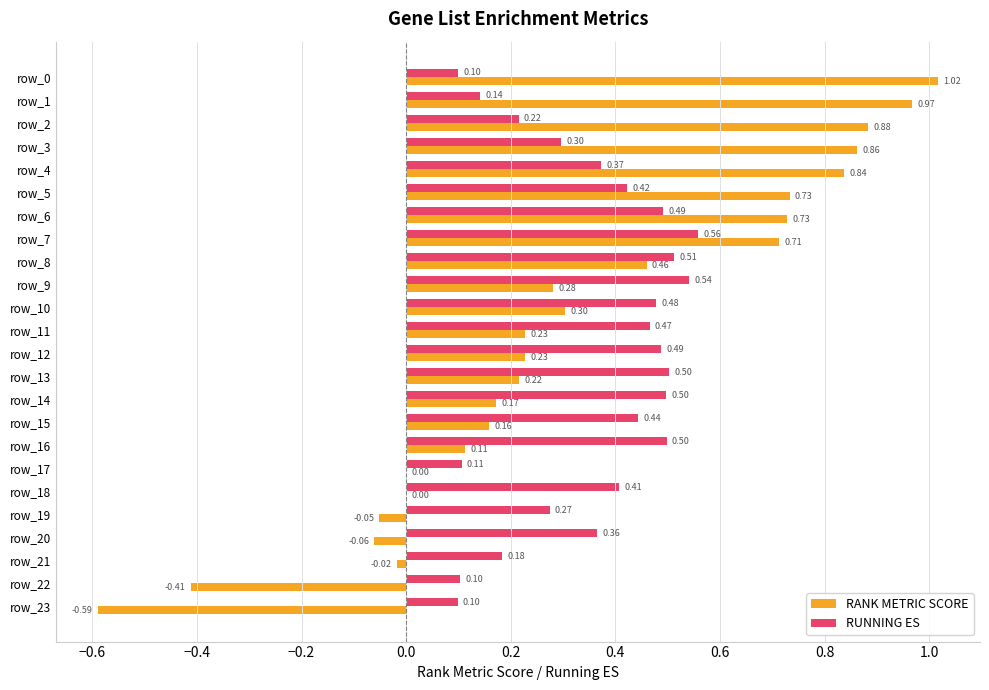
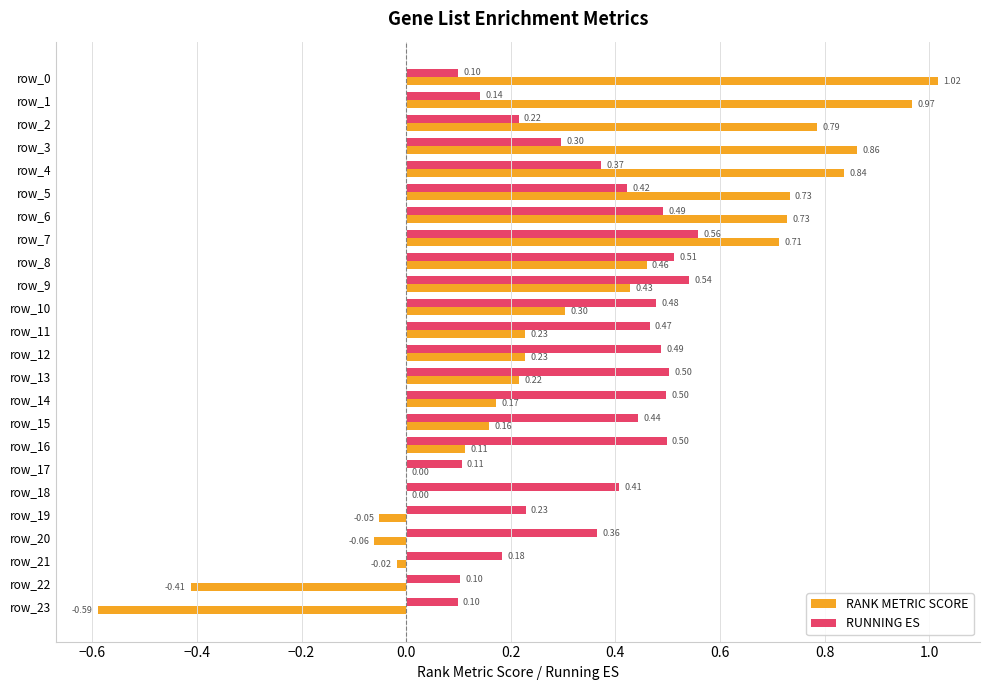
RANK METRIC SCORE, row_2: 0.88 -> 0.79
RANK METRIC SCORE, row_9: 0.28 -> 0.43
RUNNING ES, row_19: 0.27 -> 0.23
